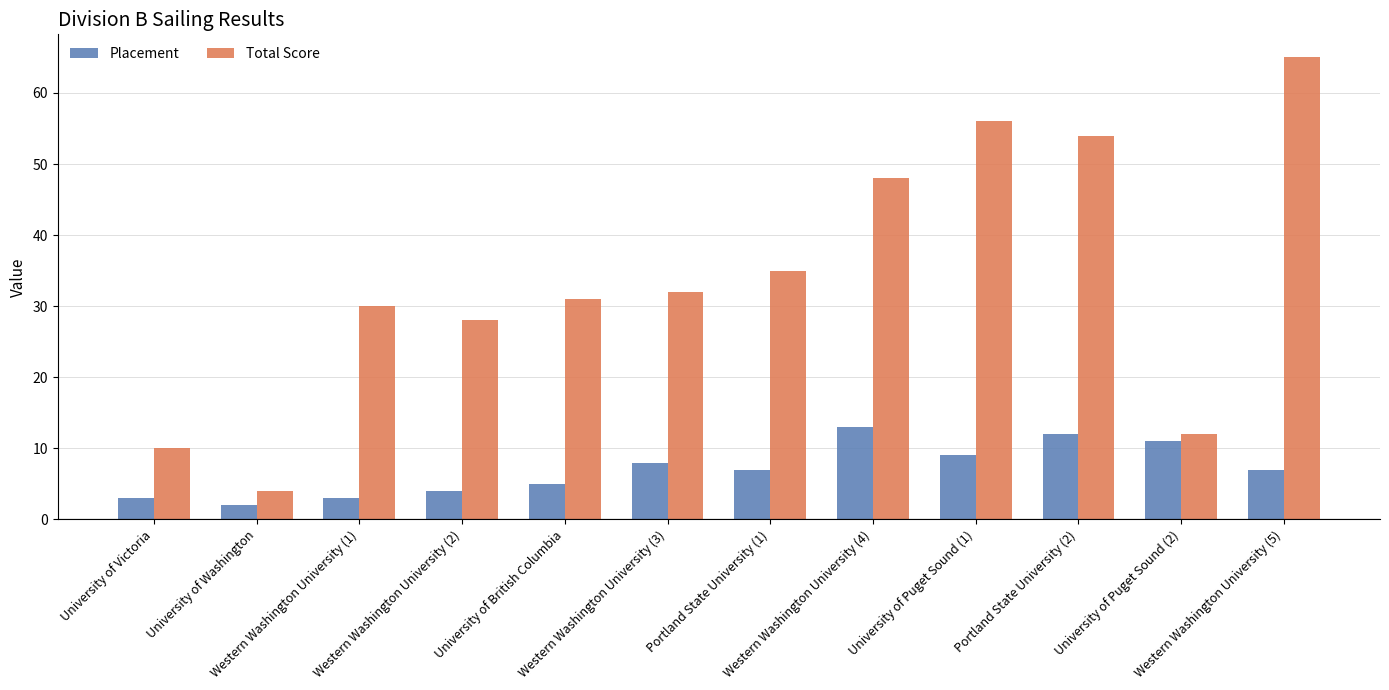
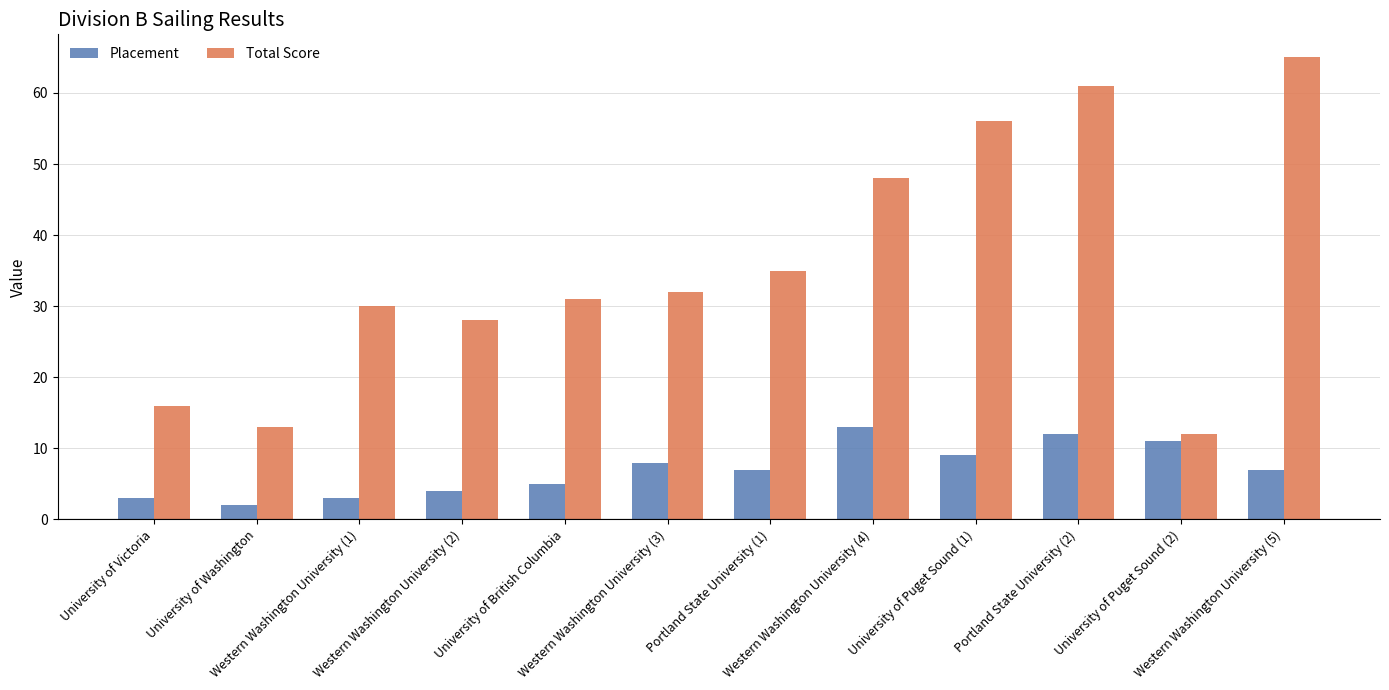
Total Score, University of Victoria: 10 -> 16
Total Score, University of Washington: 4 -> 13
Total Score, Portland State University (2): 54 -> 61
